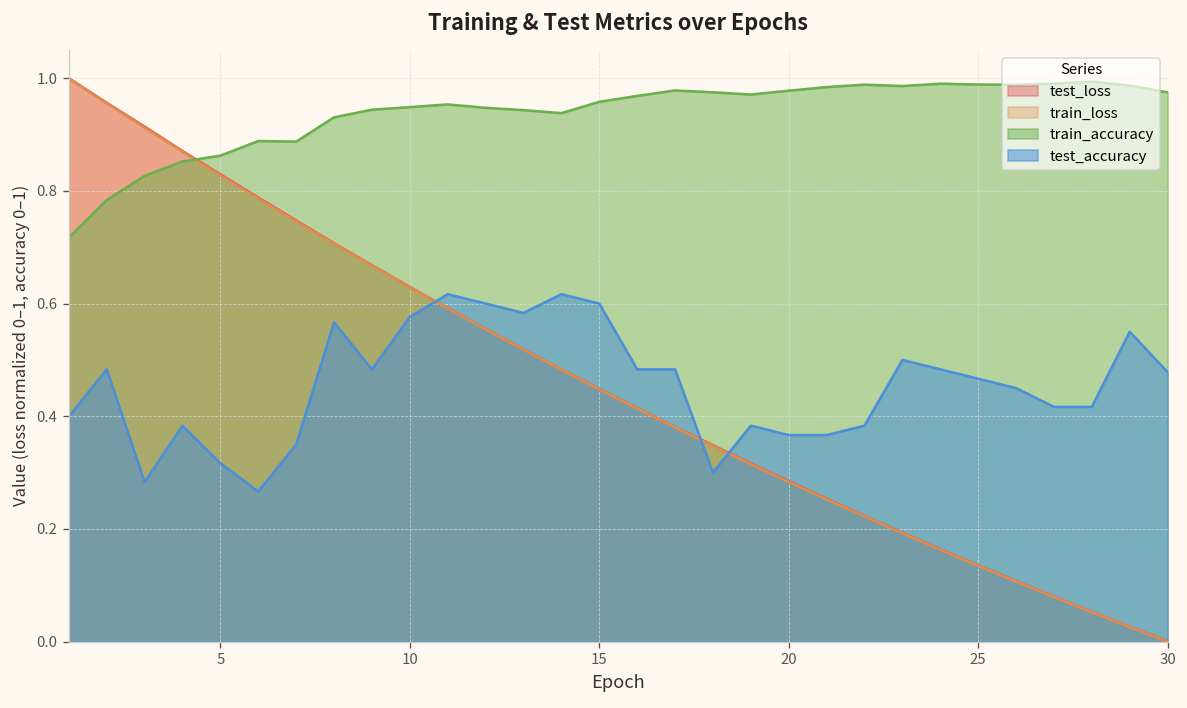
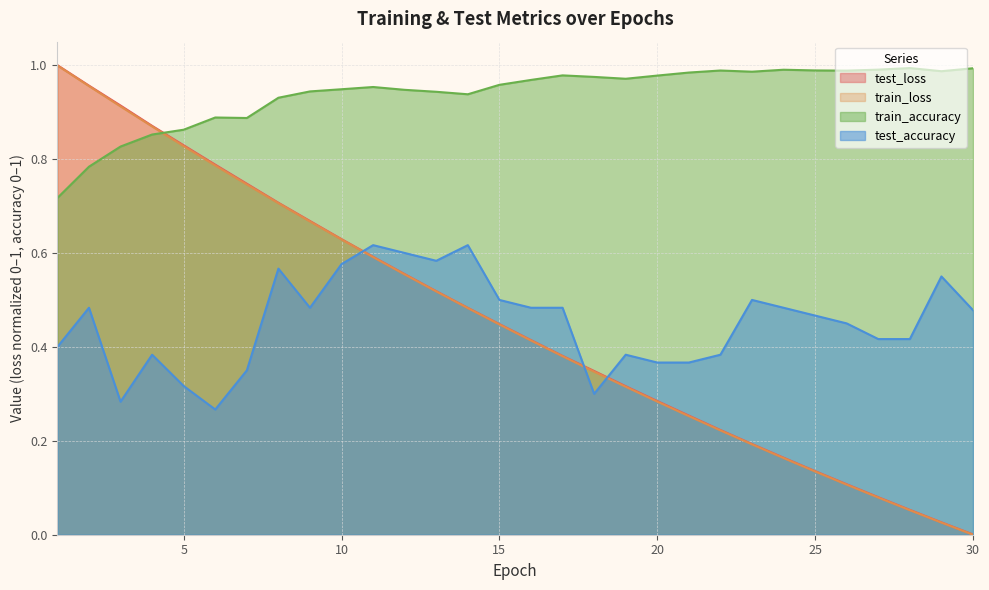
test_accuracy, 15: 0.6 -> 0.5
train_accuracy, 30: 0.97 -> 0.99
